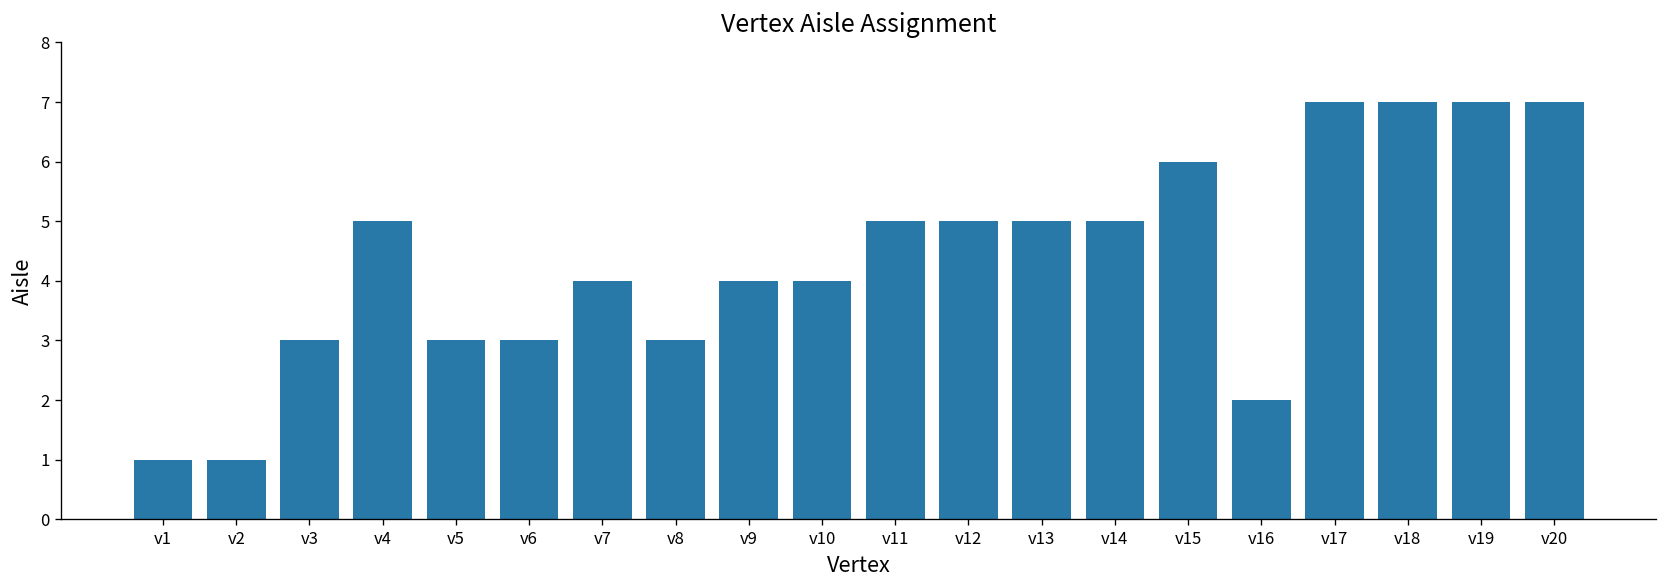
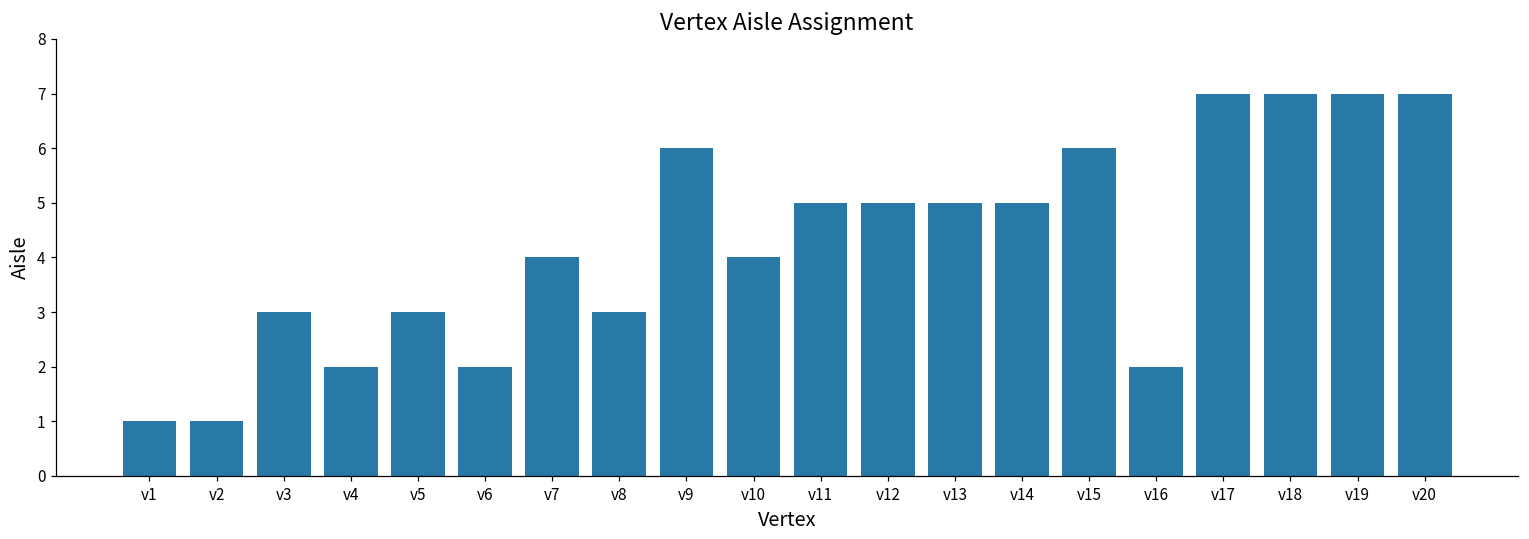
v4: 5 -> 2
v6: 3 -> 2
v9: 4 -> 6
